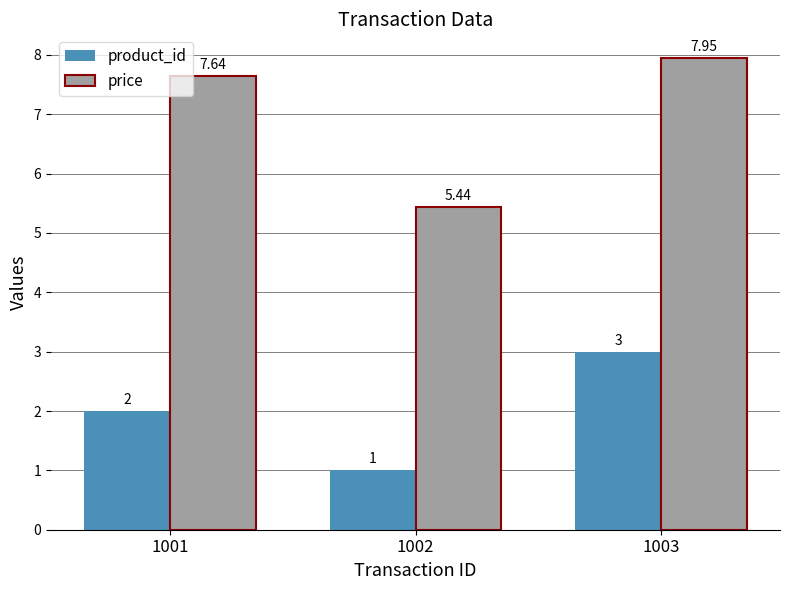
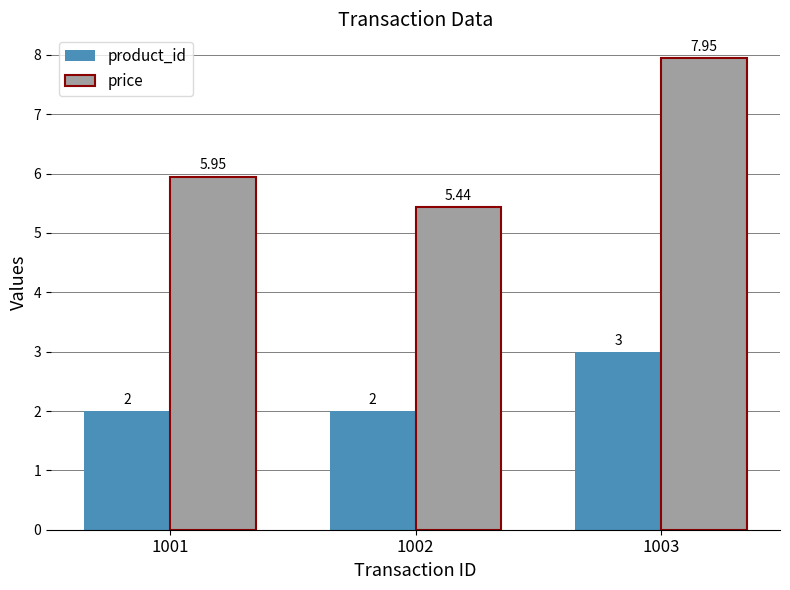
price, 1001: 7.64 -> 5.95
product_id, 1002: 1 -> 2
